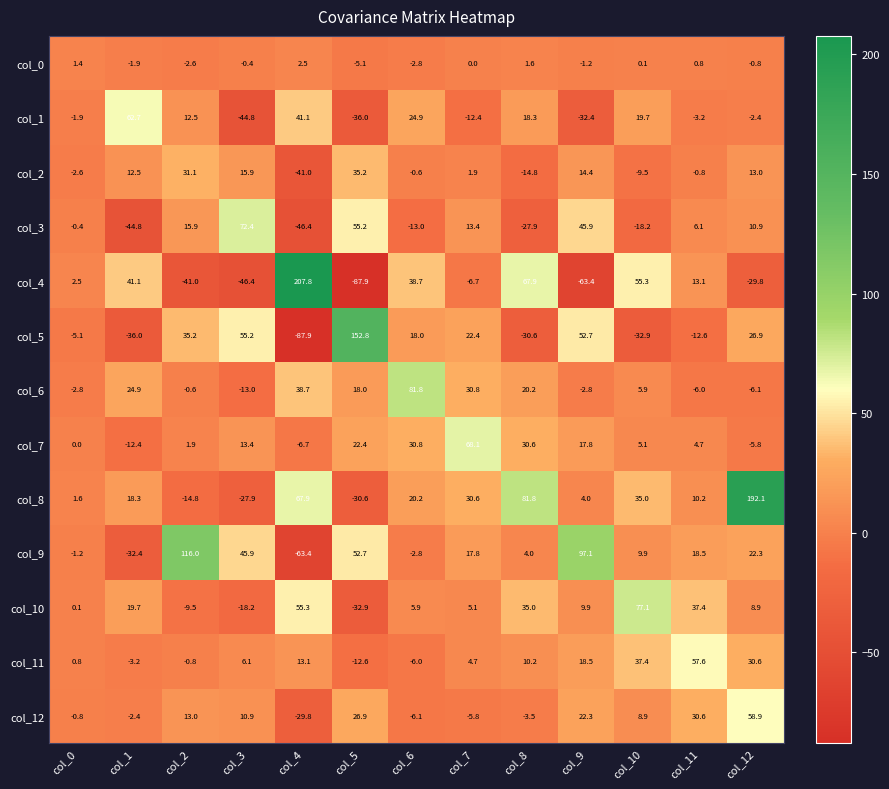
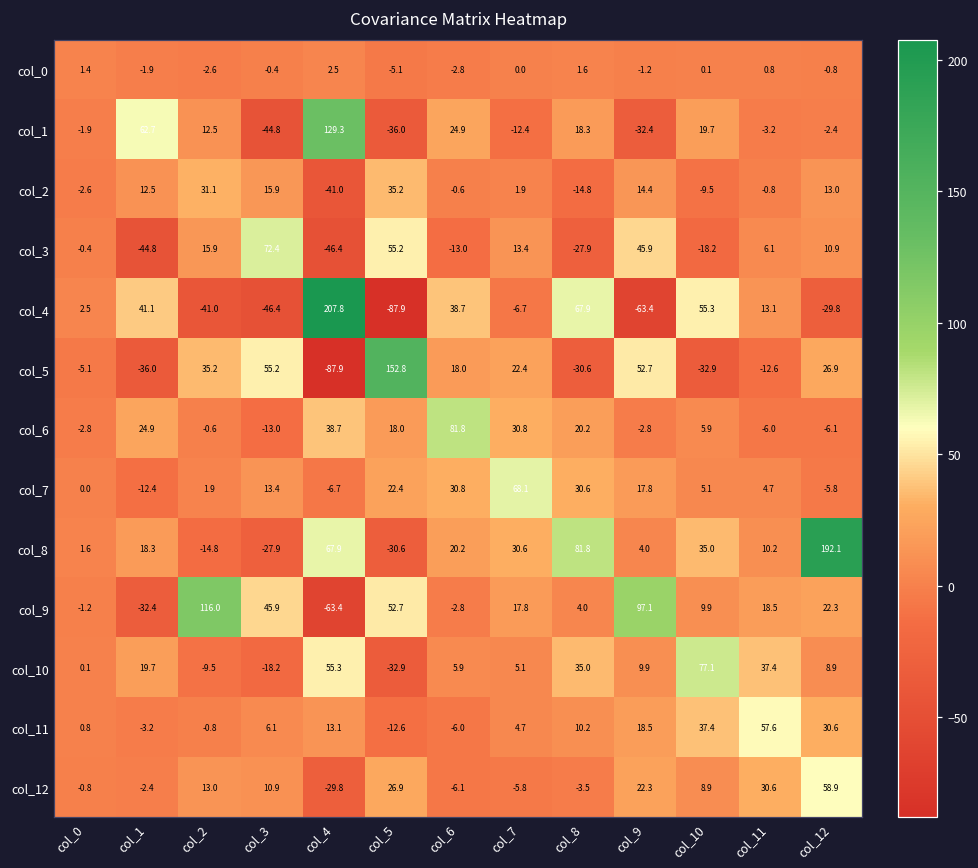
col_1, col_4: 41.1 -> 129.3
